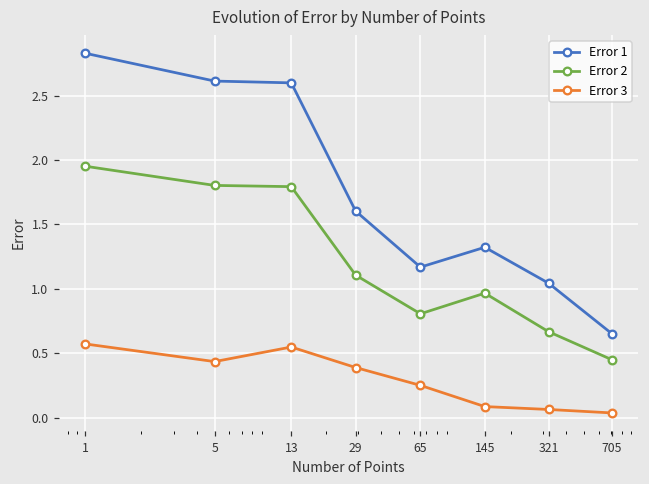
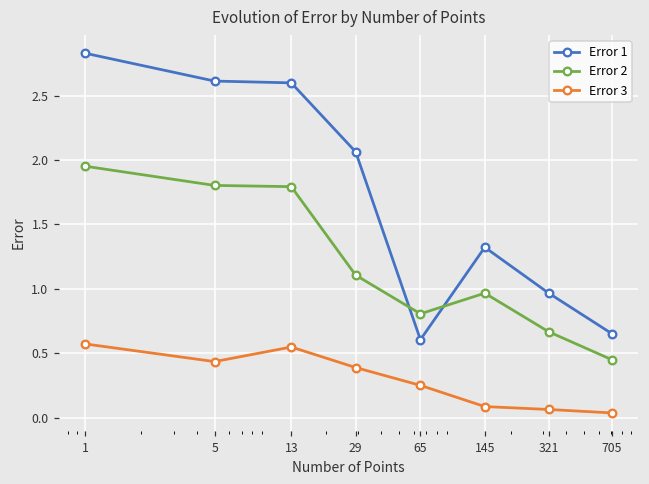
Error 1, 29: 1.60 -> 2.06
Error 1, 65: 1.17 -> 0.61
Error 1, 321: 1.04 -> 0.97
